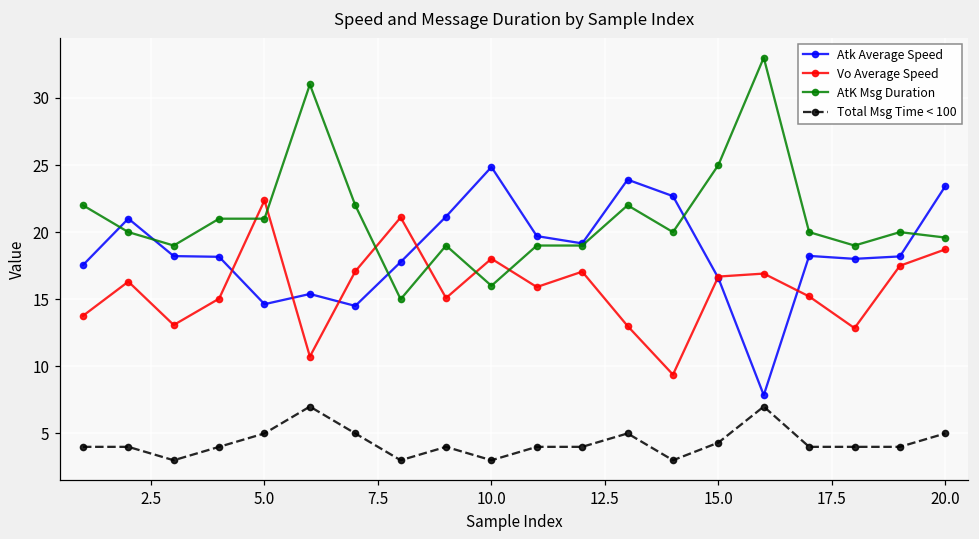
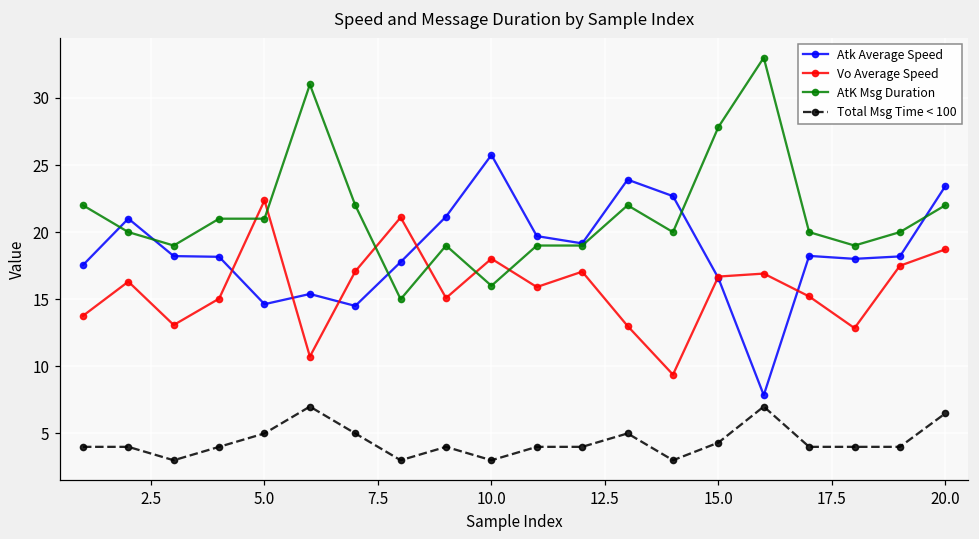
Atk Average Speed, 10.0: 24.9 -> 25.8
AtK Msg Duration, 15.0: 25.0 -> 27.8
AtK Msg Duration, 20.0: 19.6 -> 22.0
Total Msg Time < 100, 20.0: 5.0 -> 6.5
